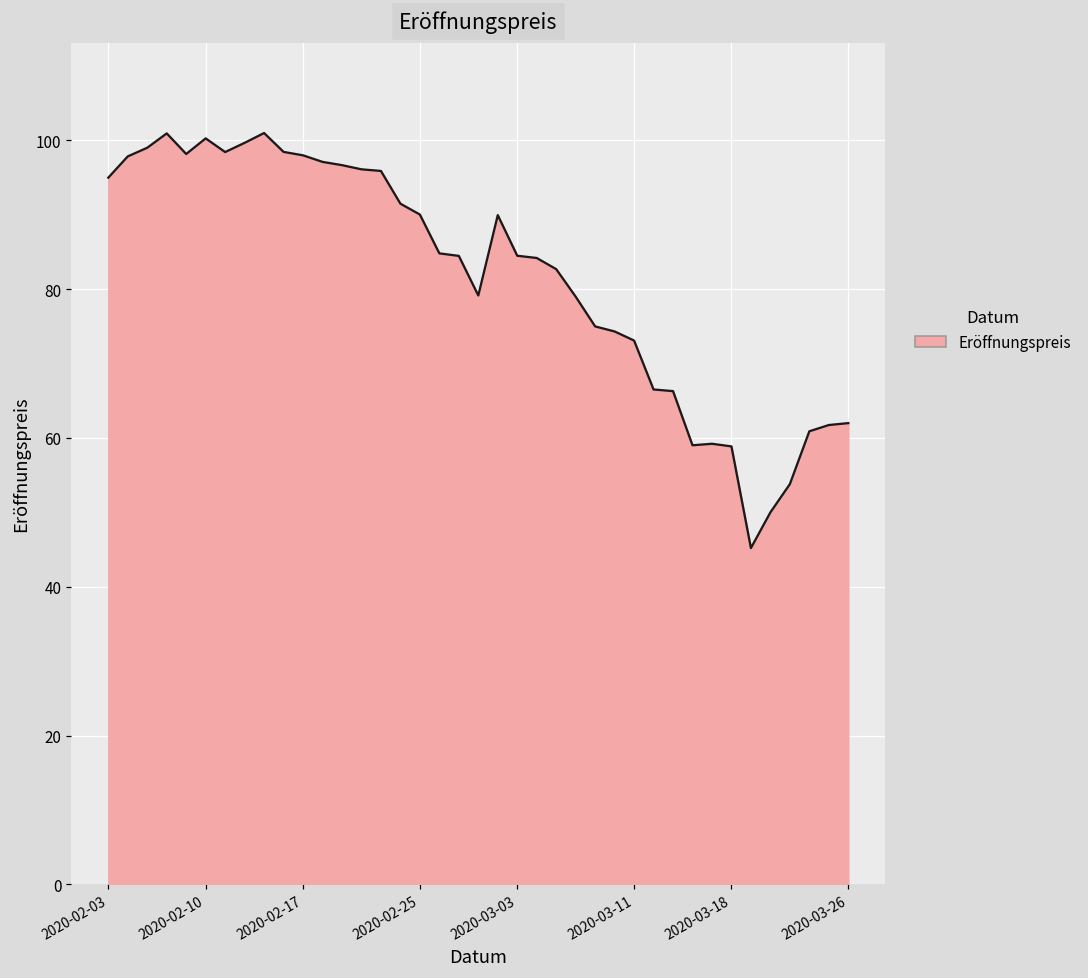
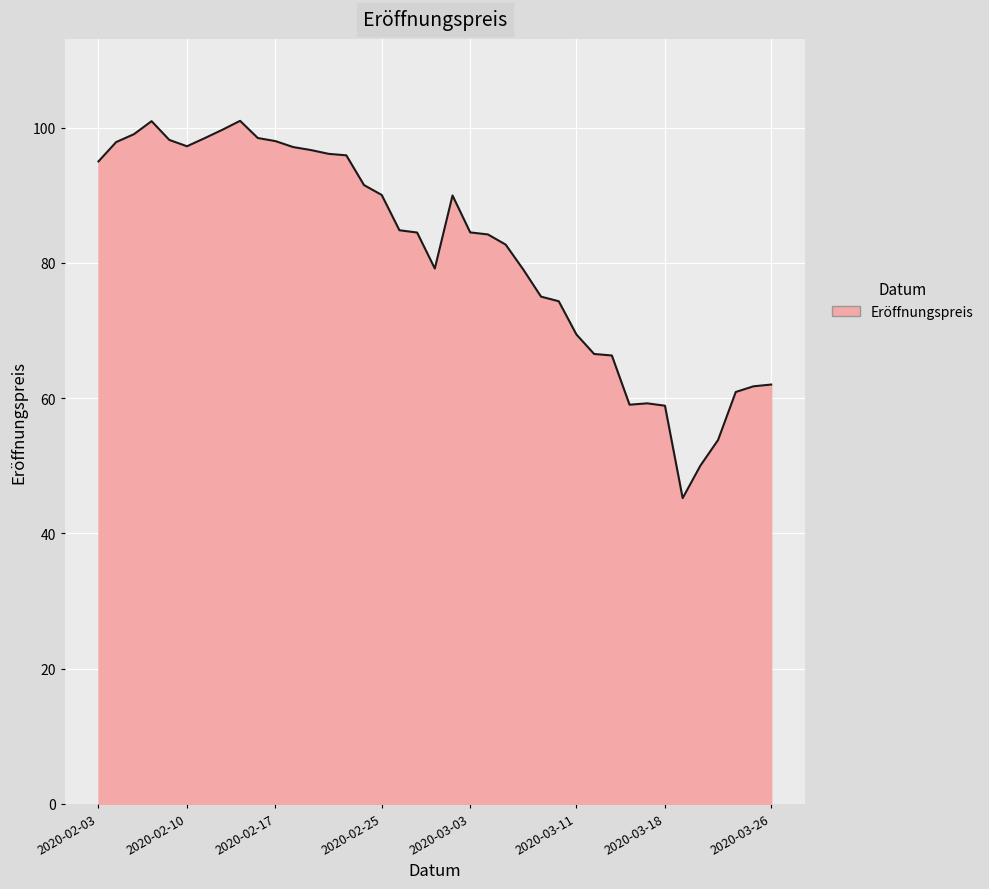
2020-02-10: 100 -> 97
2020-03-11: 73 -> 69
